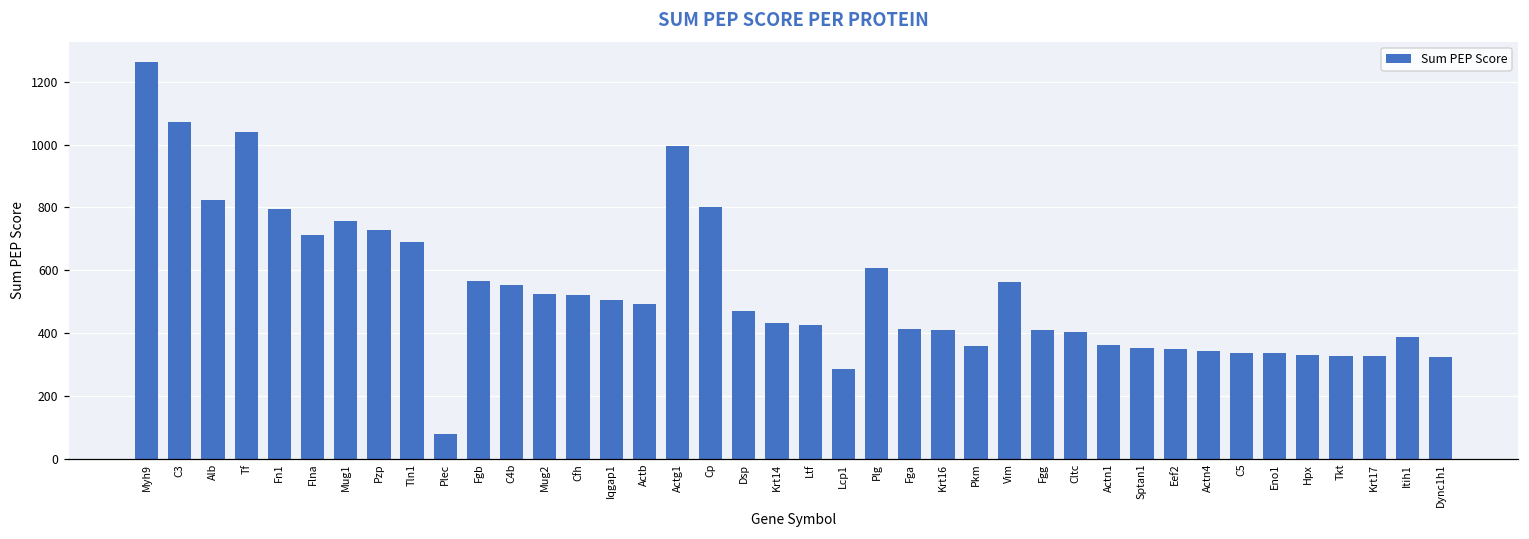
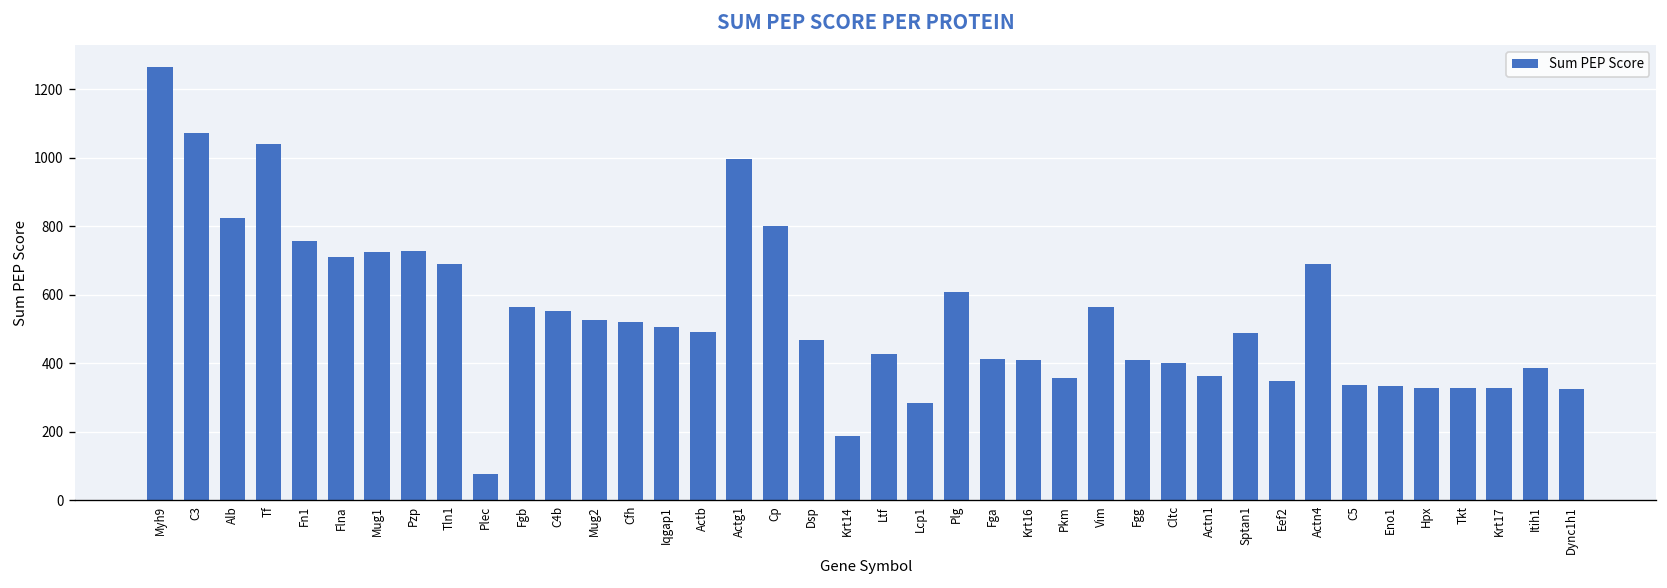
Fn1: 790 -> 760
Mug1: 760 -> 720
Krt14: 430 -> 190
Sptan1: 350 -> 490
Actn4: 340 -> 690
